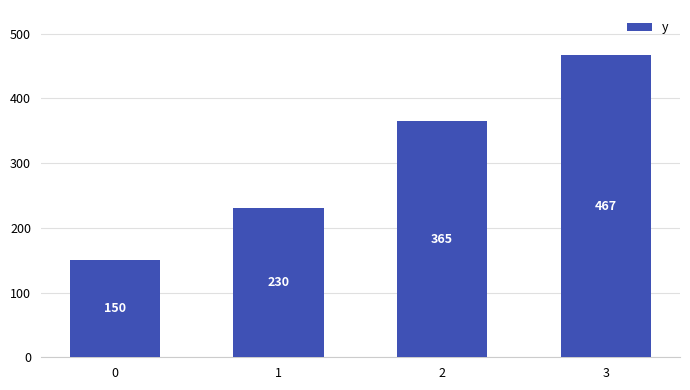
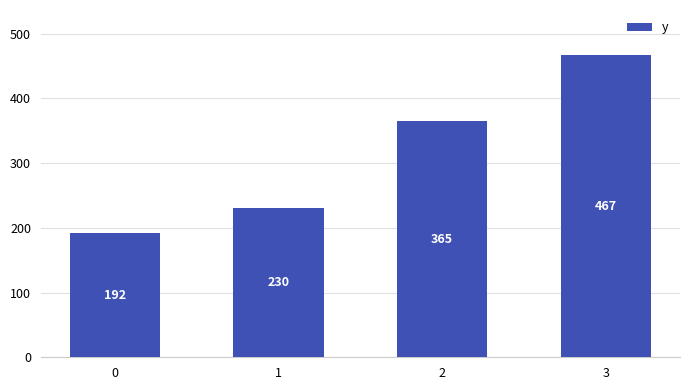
0: 150 -> 192
